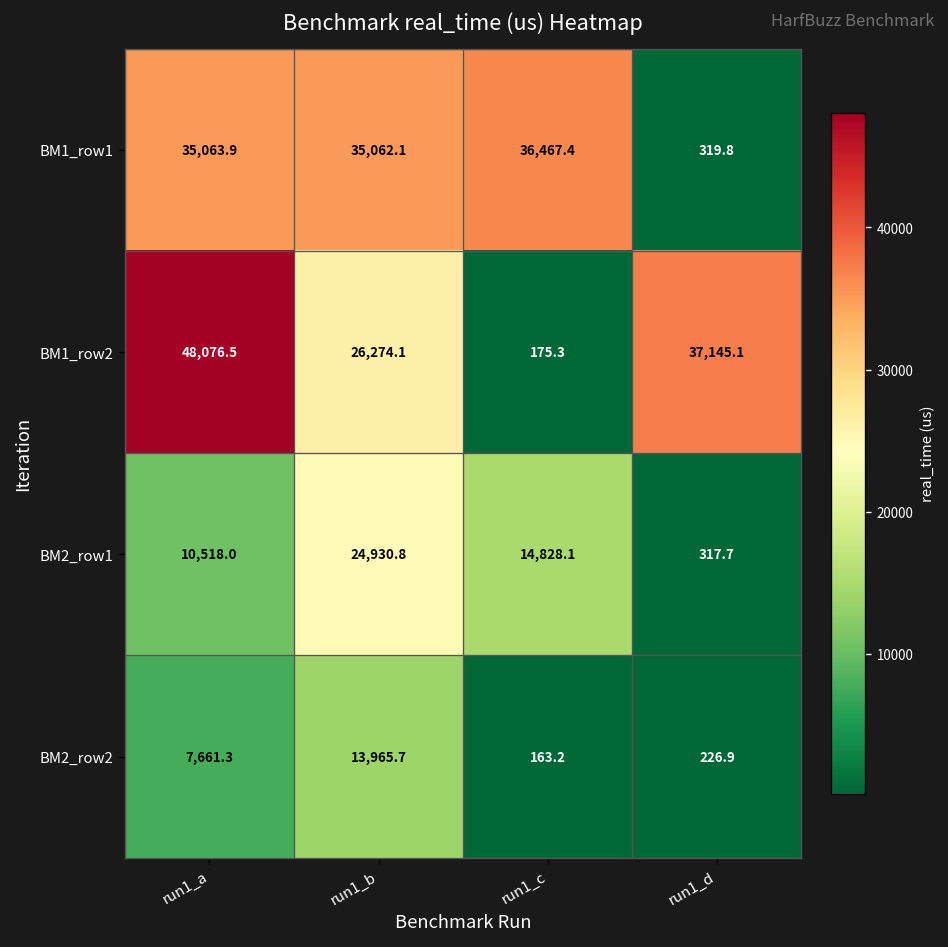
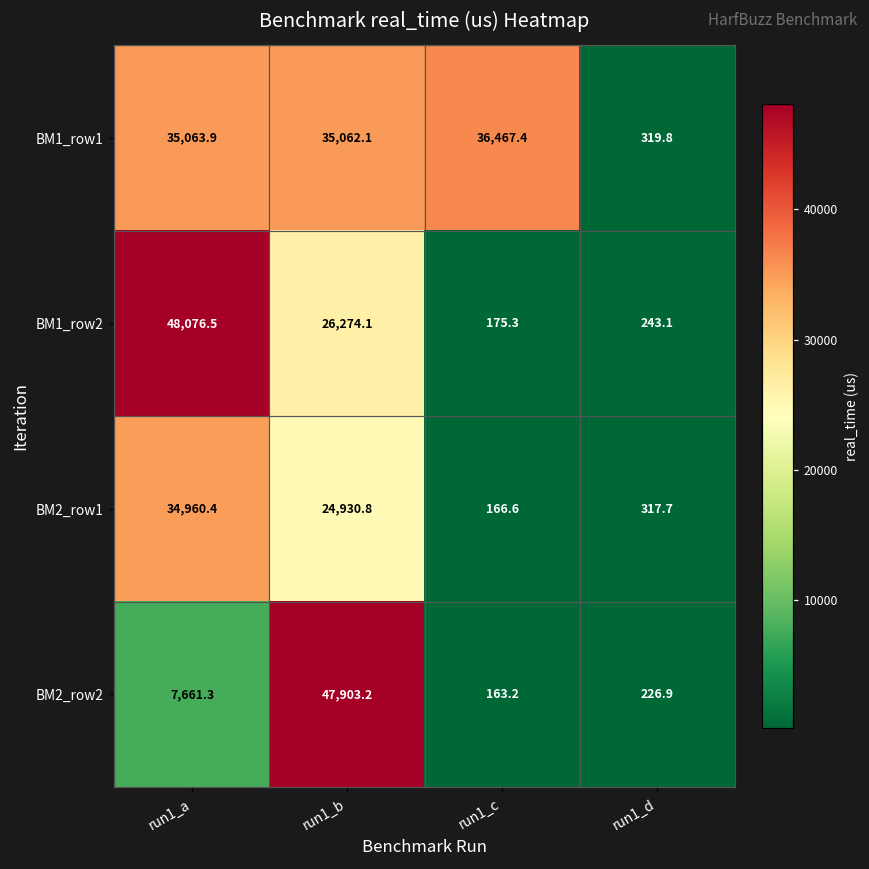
BM1_row2, run1_d: 37,145.1 -> 243.1
BM2_row1, run1_a: 10,518.0 -> 34,960.4
BM2_row1, run1_c: 14,828.1 -> 166.6
BM2_row2, run1_b: 13,965.7 -> 47,903.2
